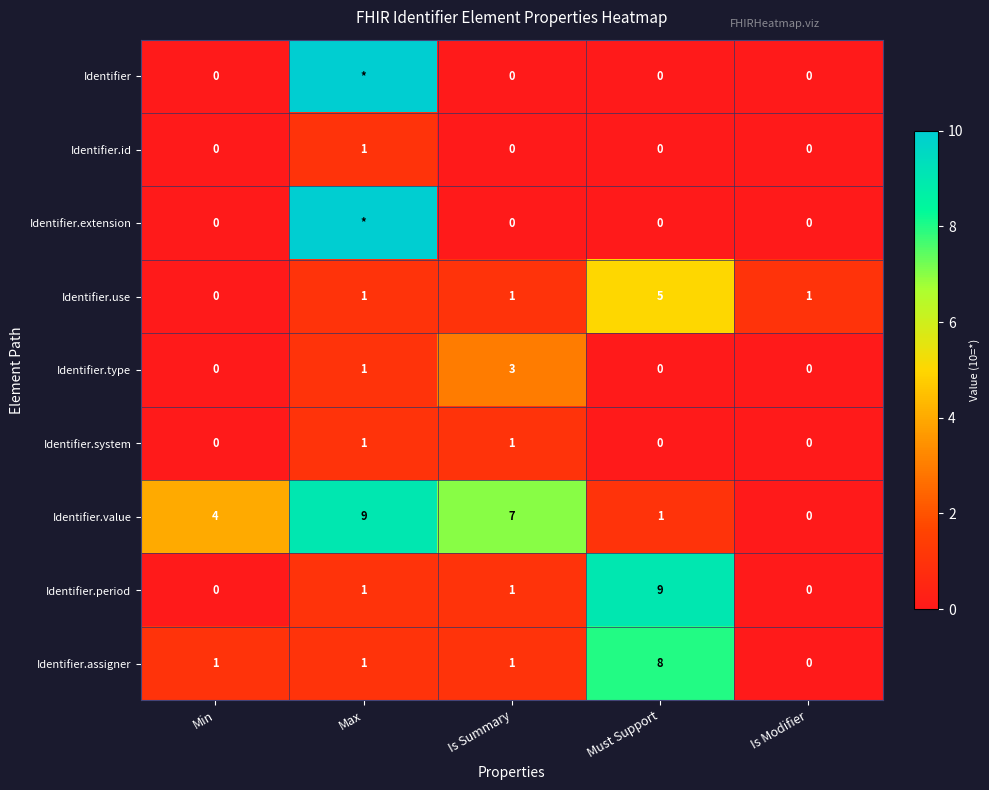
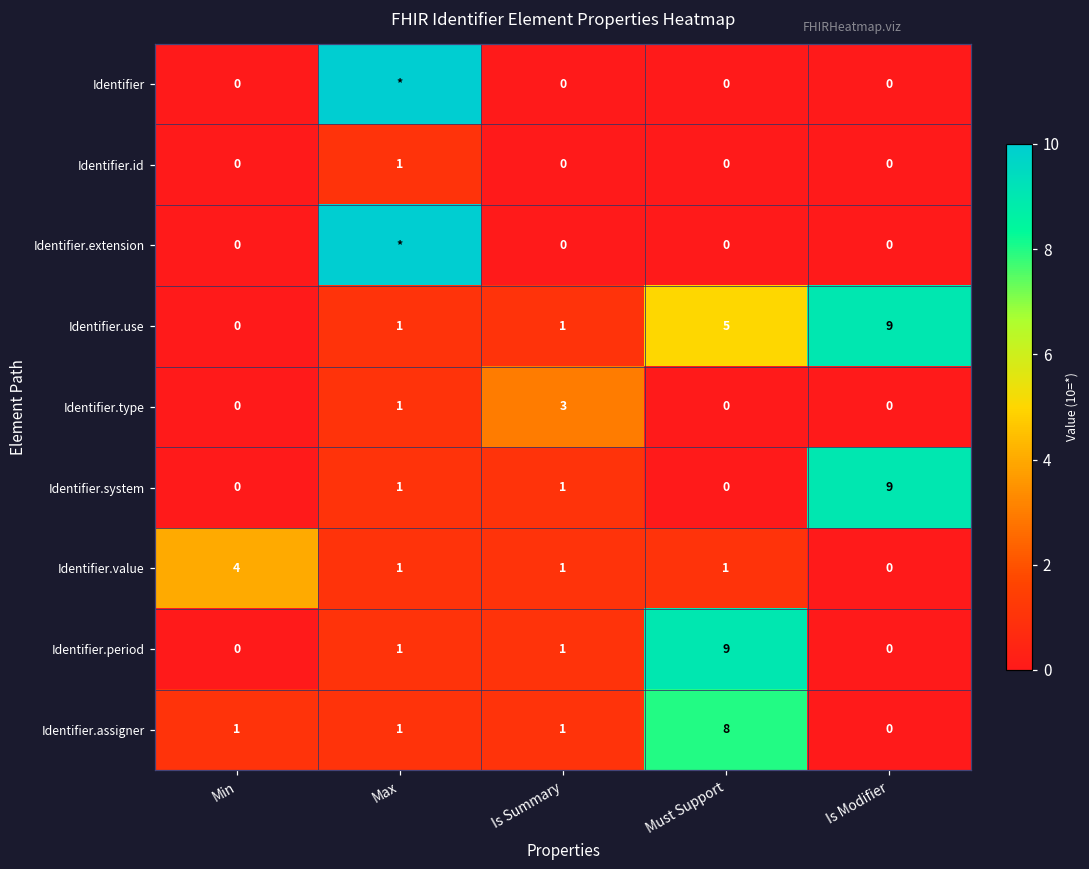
Identifier.use, Is Modifier: 1 -> 9
Identifier.system, Is Modifier: 0 -> 9
Identifier.value, Max: 9 -> 1
Identifier.value, Is Summary: 7 -> 1
